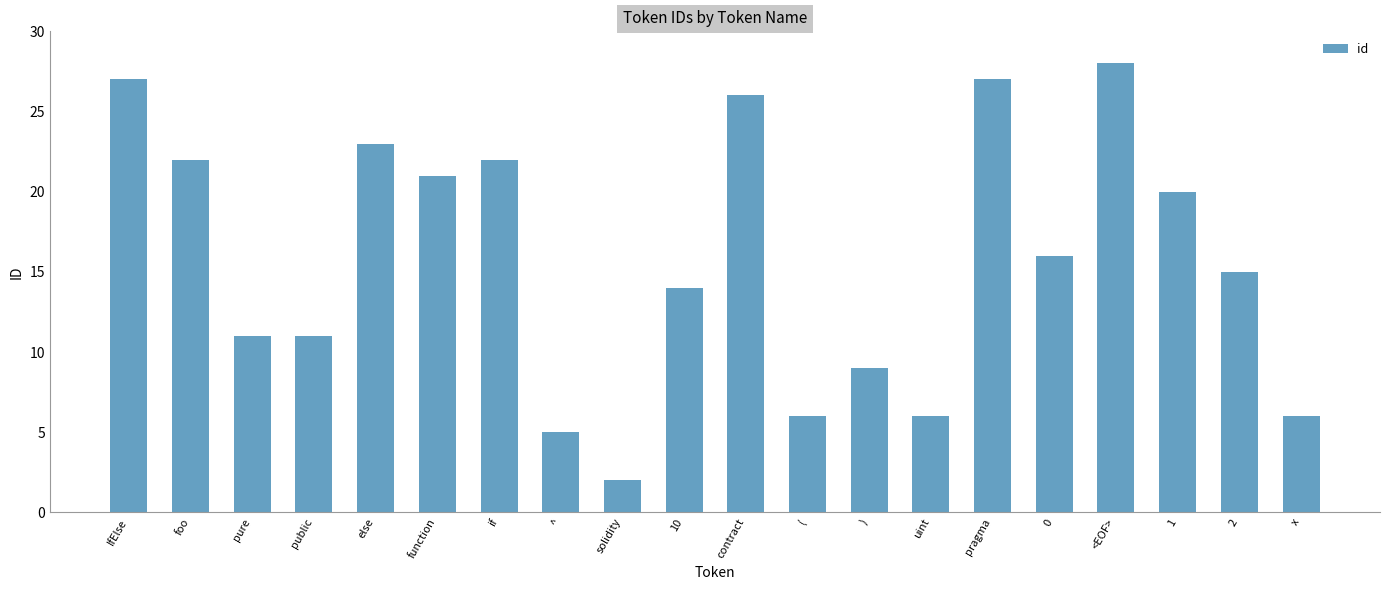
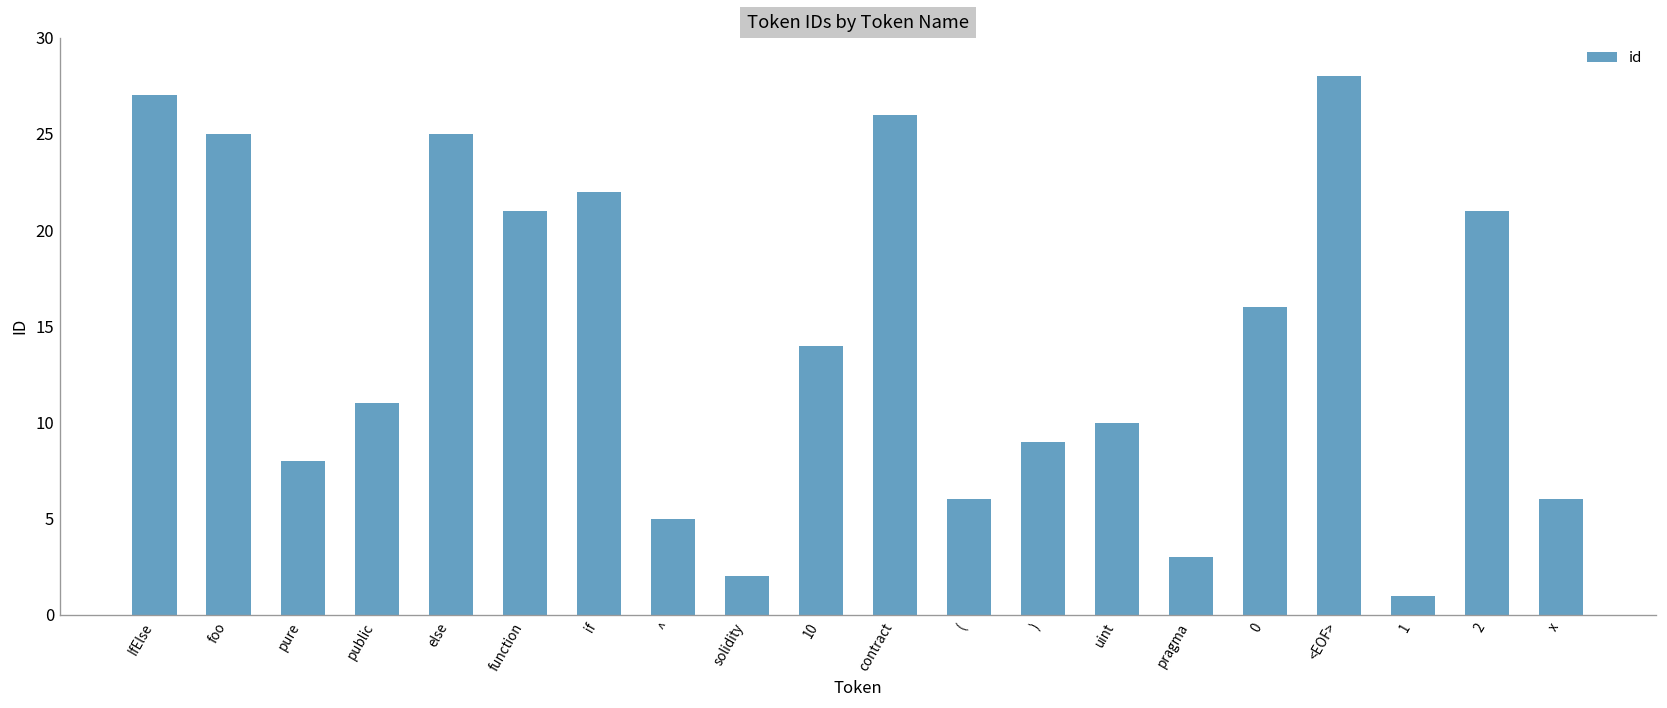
foo: 22 -> 25
pure: 11 -> 8
else: 23 -> 25
uint: 6 -> 10
pragma: 27 -> 3
1: 20 -> 1
2: 15 -> 21
